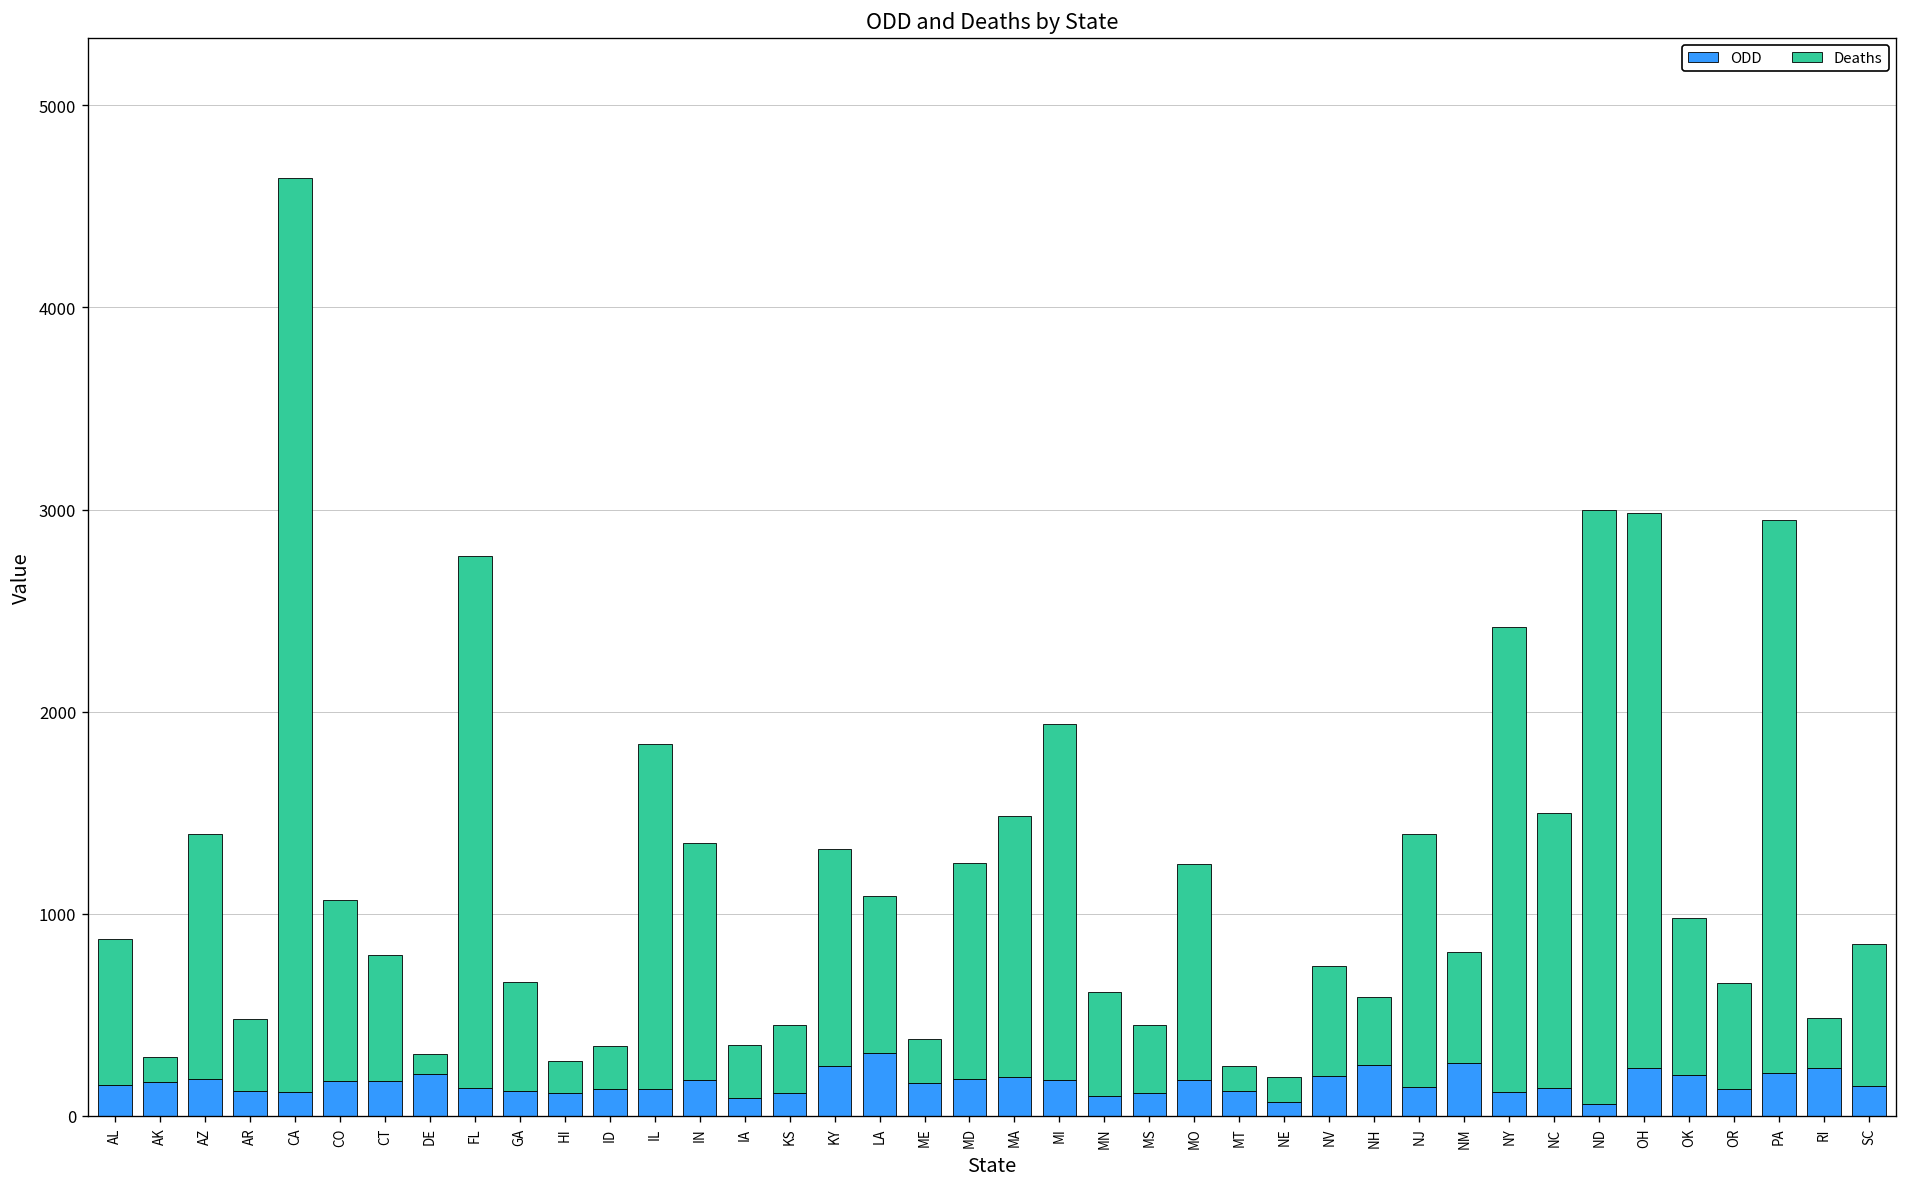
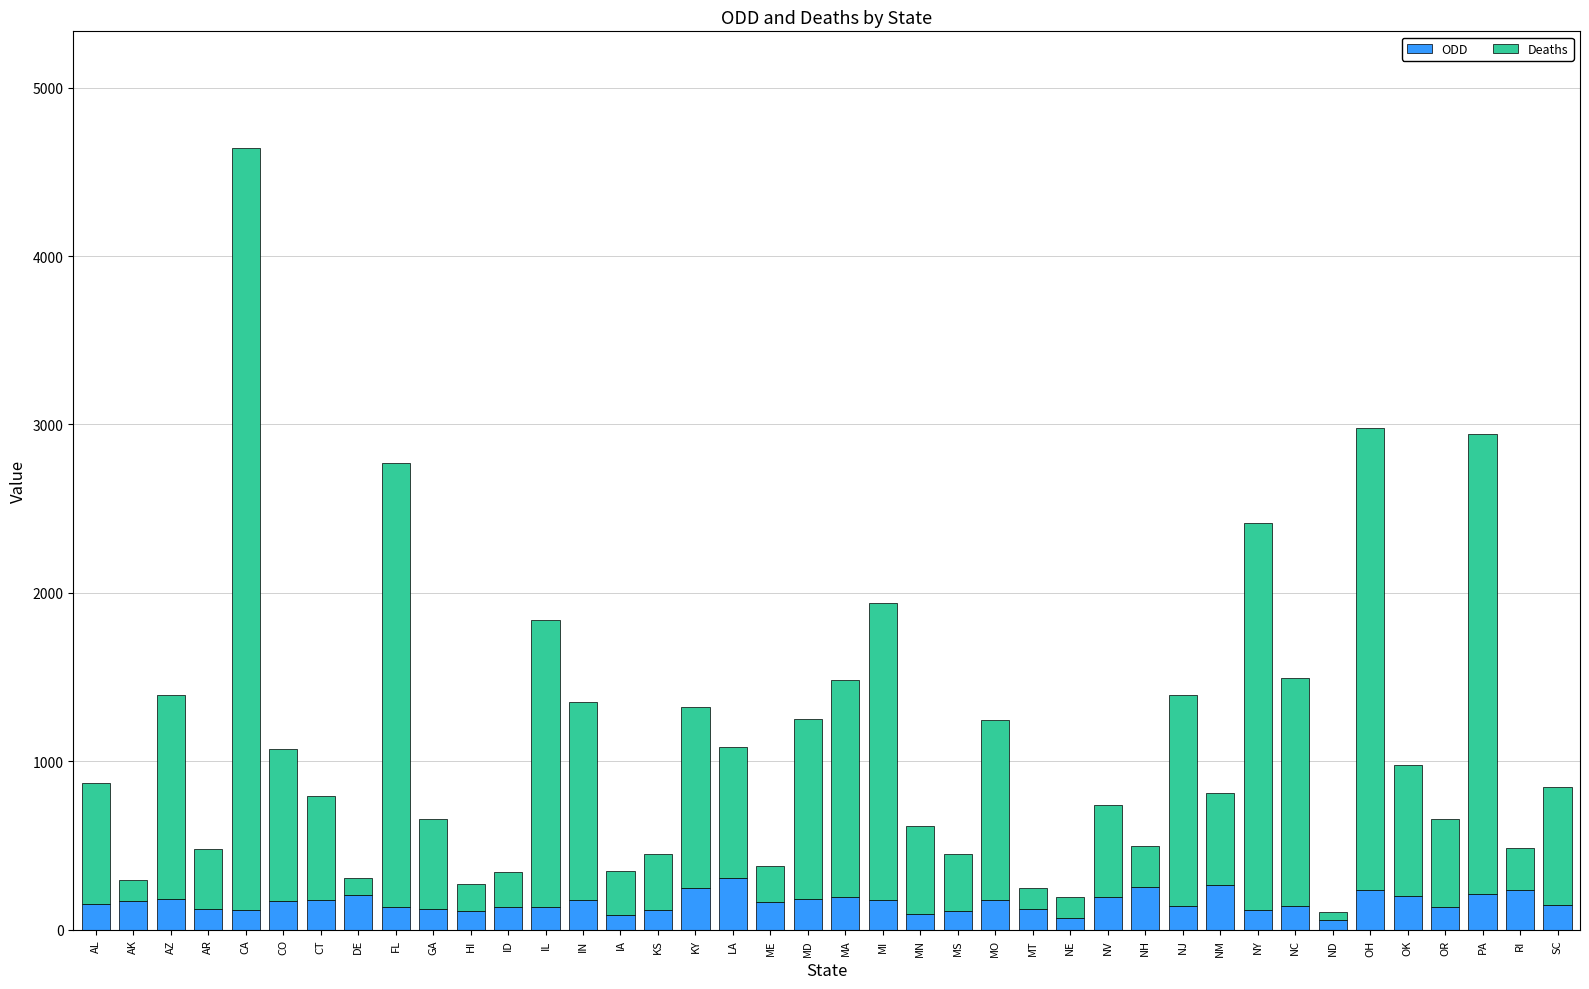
Deaths, NH: 330 -> 250
Deaths, ND: 2940 -> 40
